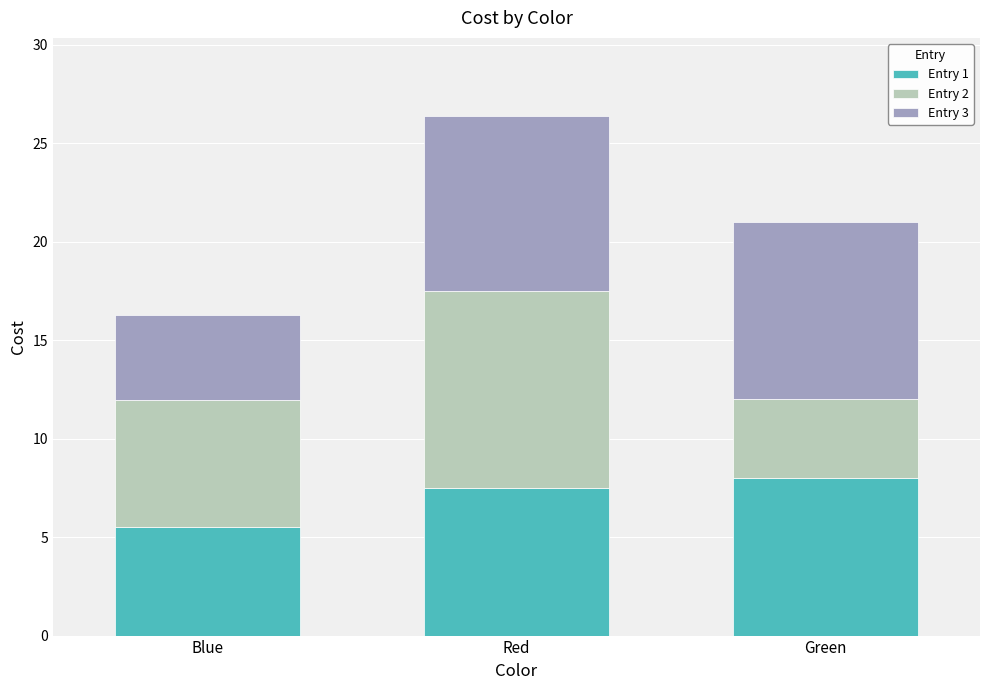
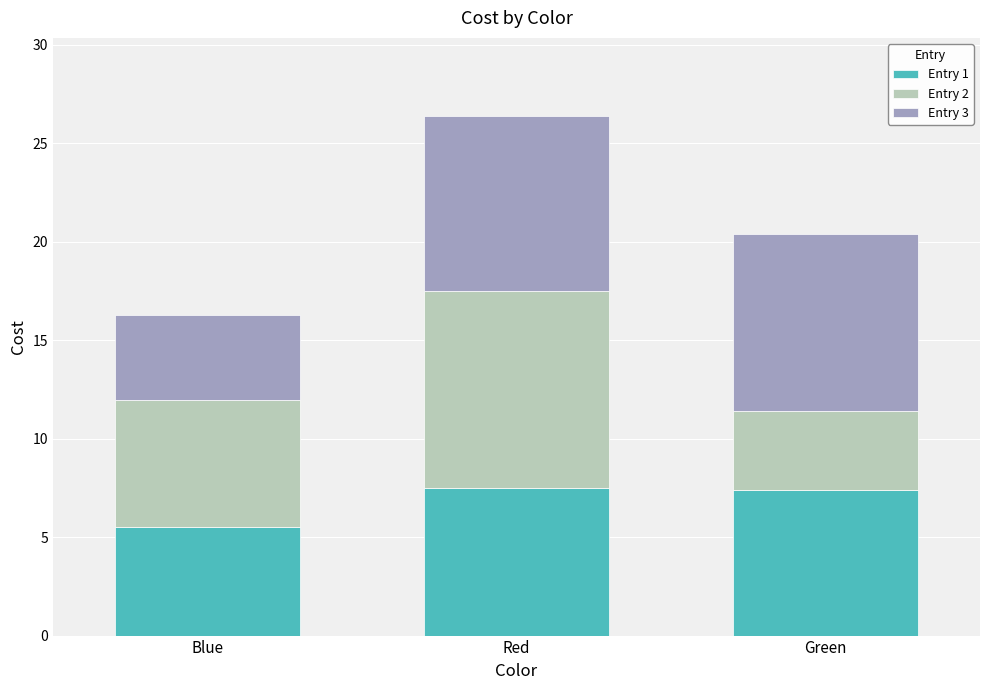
Entry 1, Green: 8.0 -> 7.4
